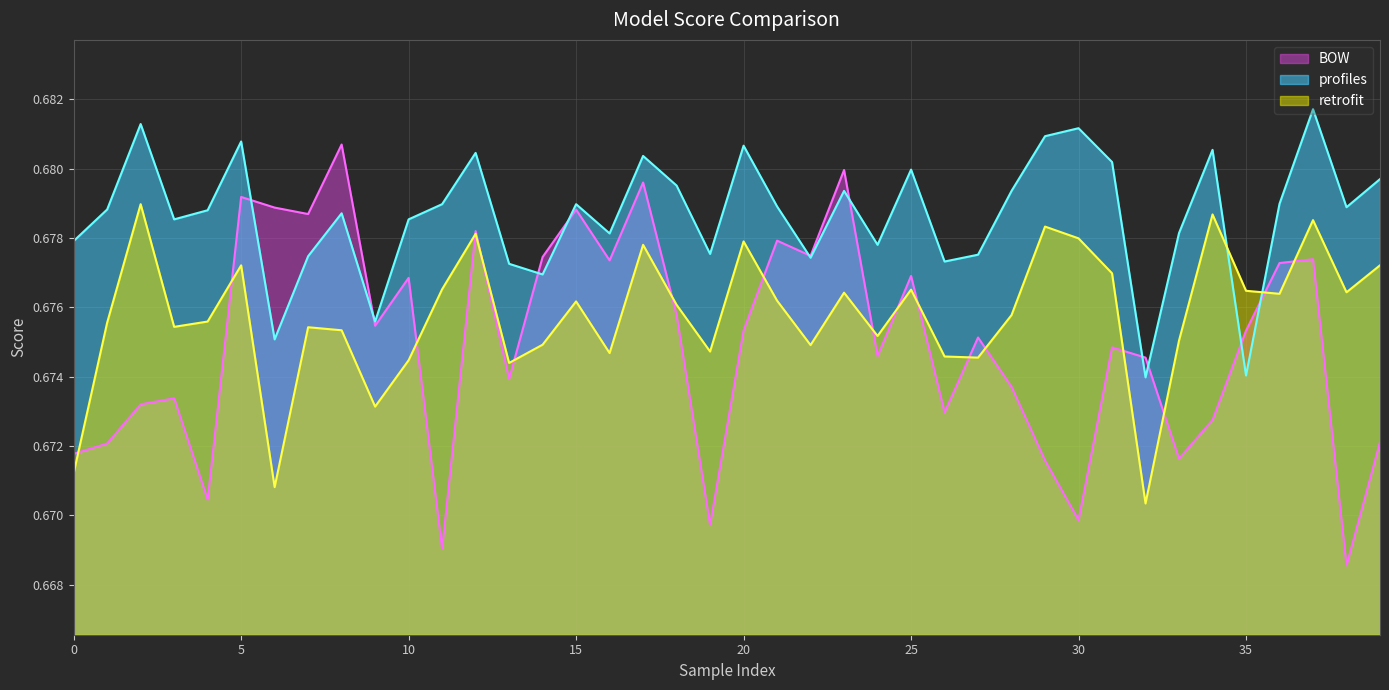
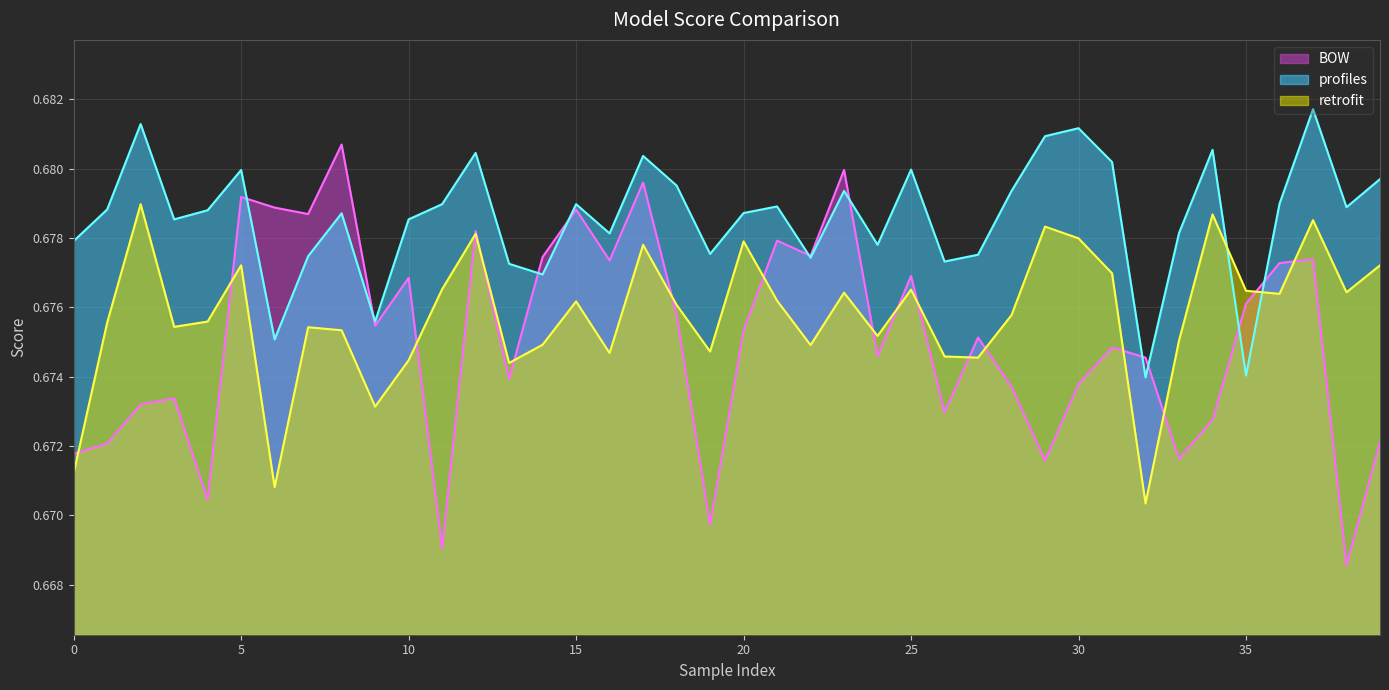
profiles, 5: 0.6808 -> 0.6800
profiles, 20: 0.6807 -> 0.6787
BOW, 30: 0.6699 -> 0.6738
BOW, 35: 0.6753 -> 0.6761
